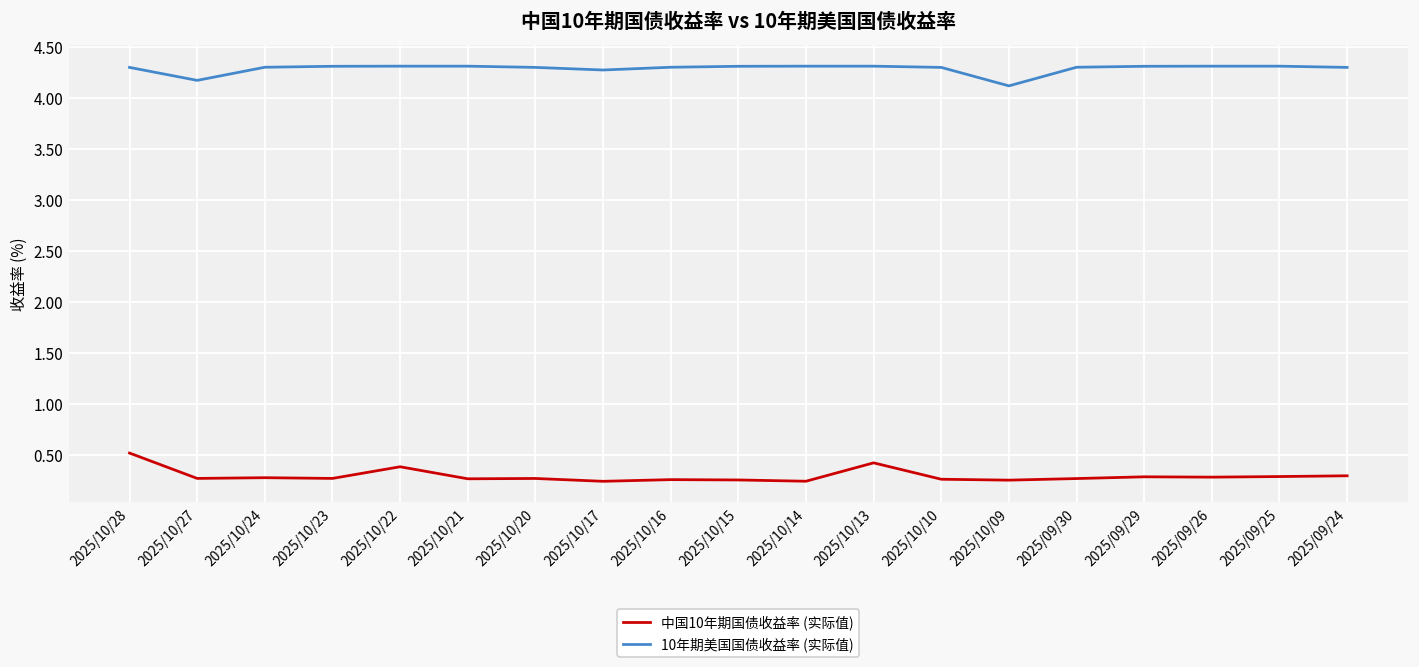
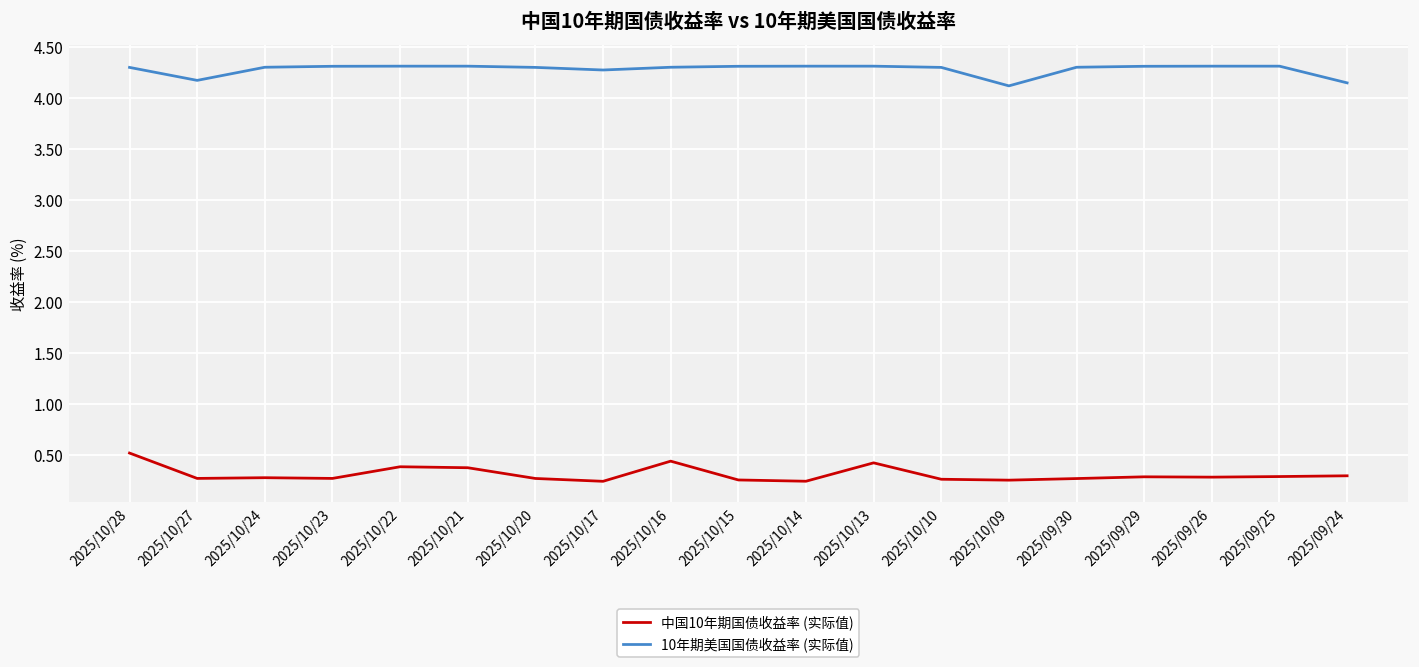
中国10年期国债收益率 (实际值), 2025/10/21: 0.3 -> 0.4
中国10年期国债收益率 (实际值), 2025/10/16: 0.3 -> 0.4
10年期美国国债收益率 (实际值), 2025/09/24: 4.3 -> 4.1
